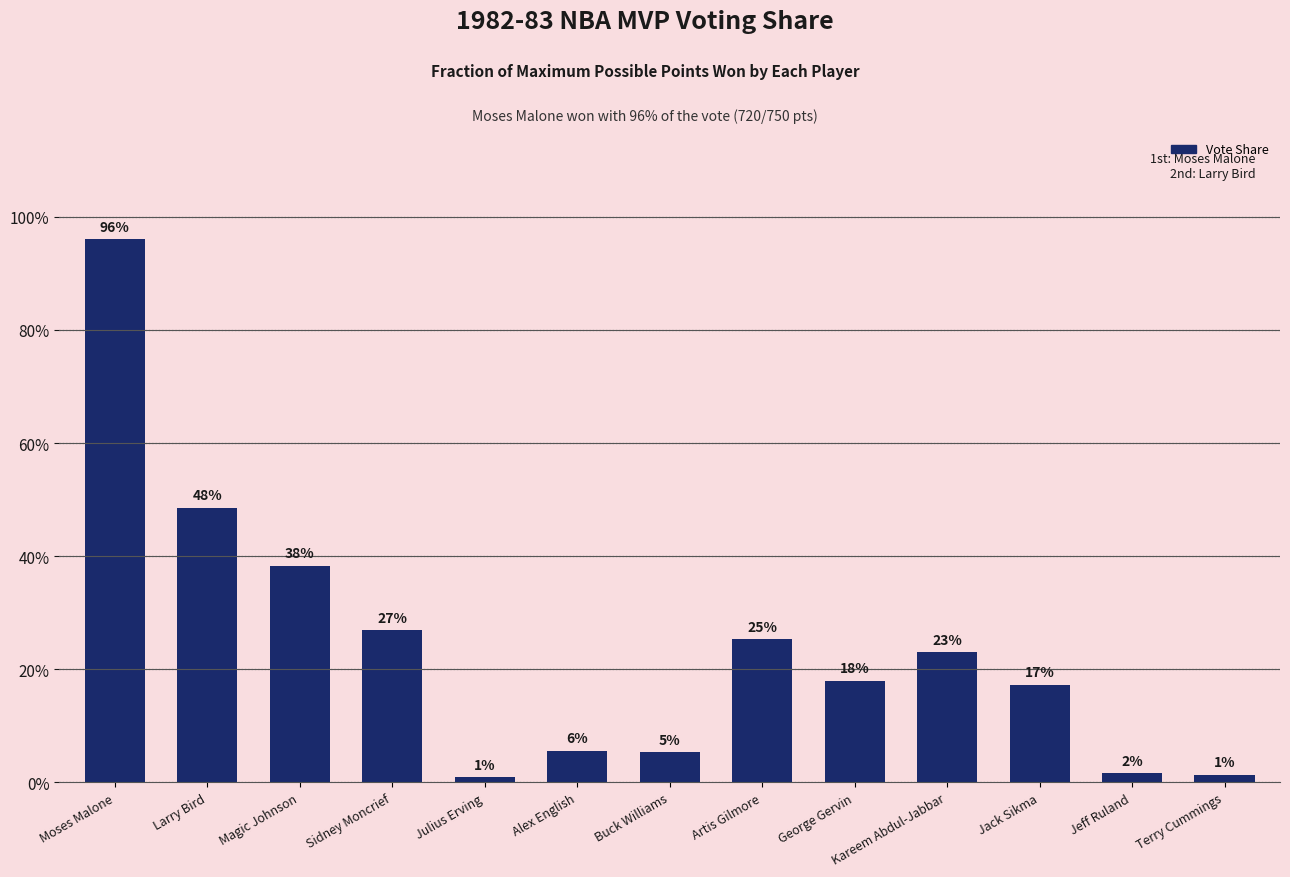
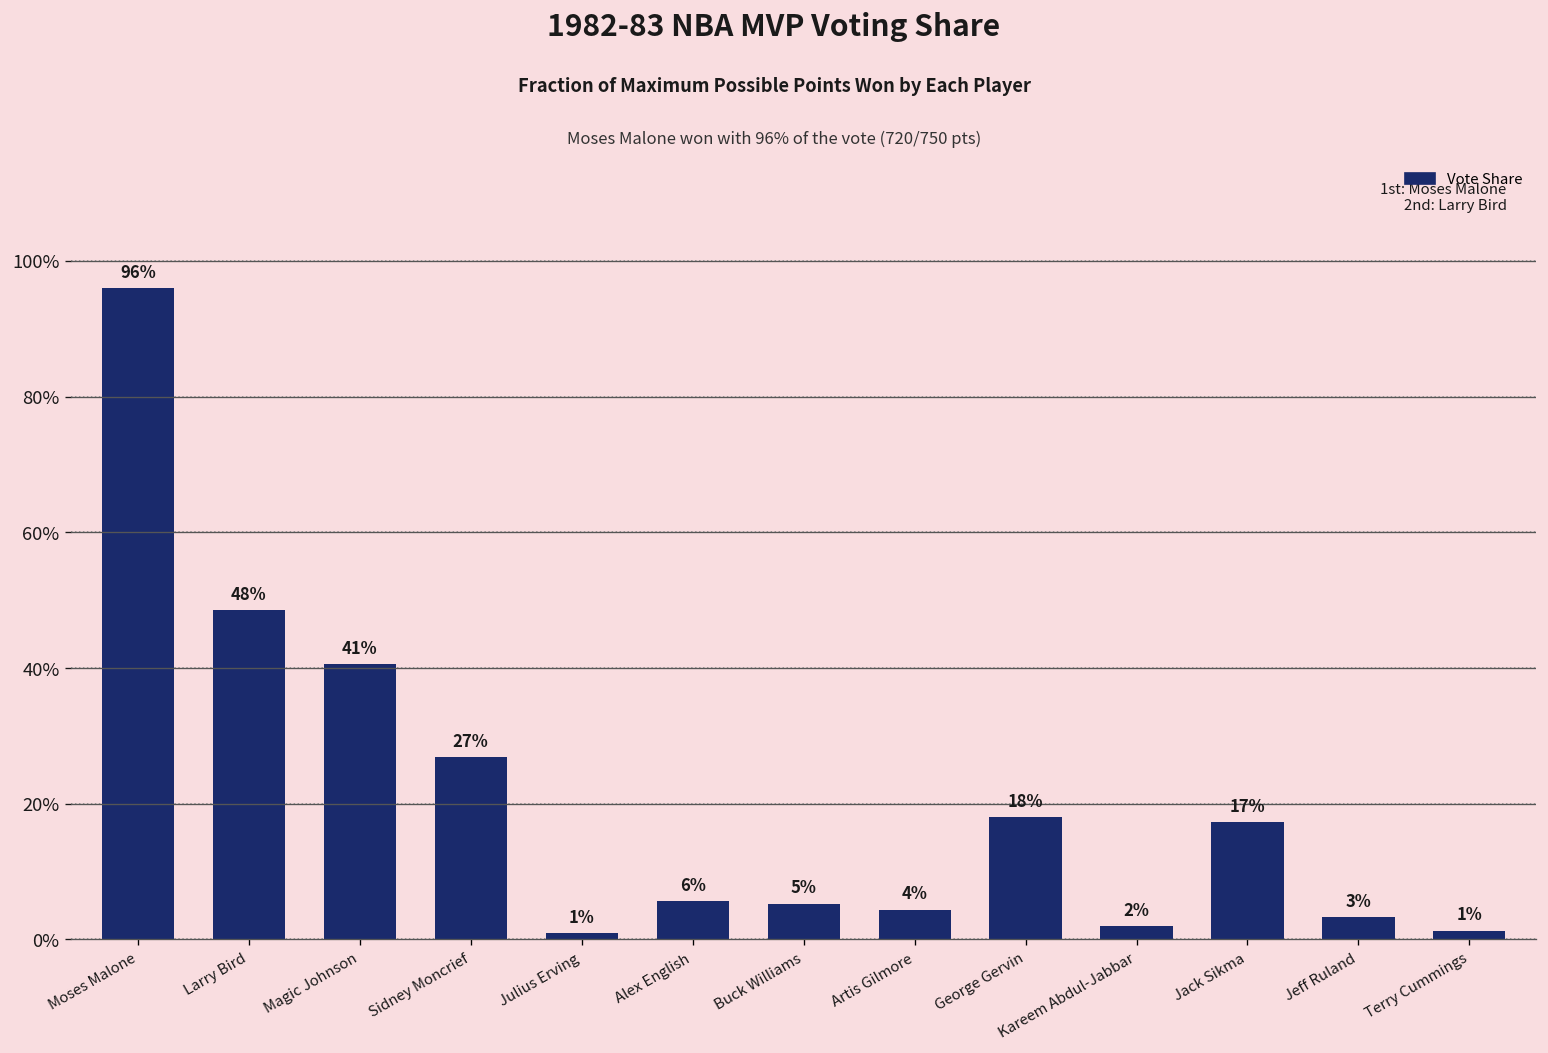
Magic Johnson: 38% -> 41%
Artis Gilmore: 25% -> 4%
Kareem Abdul-Jabbar: 23% -> 2%
Jeff Ruland: 2% -> 3%
